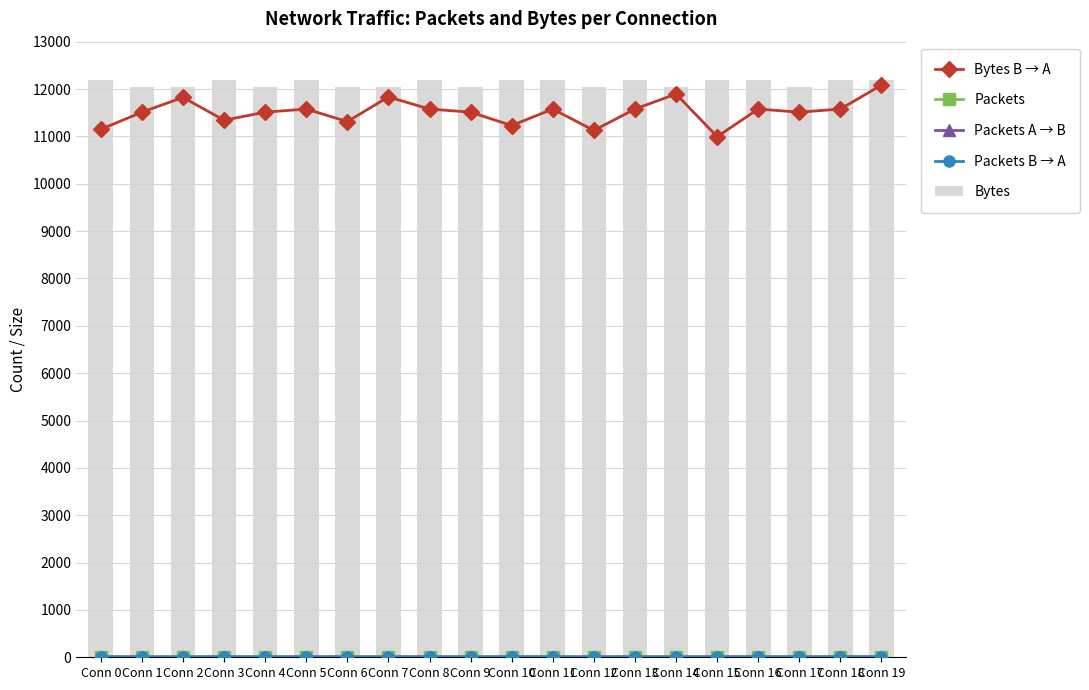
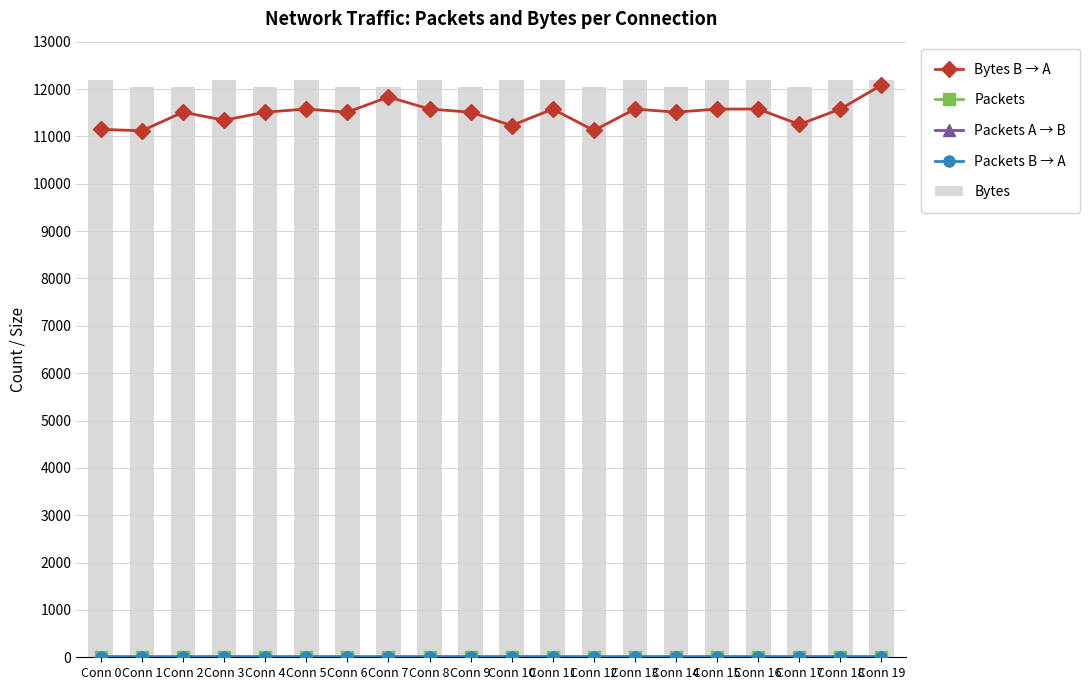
Bytes B → A, Conn 1: 11500 -> 11100
Bytes B → A, Conn 2: 11800 -> 11500
Bytes B → A, Conn 6: 11300 -> 11500
Bytes B → A, Conn 14: 11900 -> 11500
Bytes B → A, Conn 15: 11000 -> 11600
Bytes B → A, Conn 17: 11500 -> 11300
